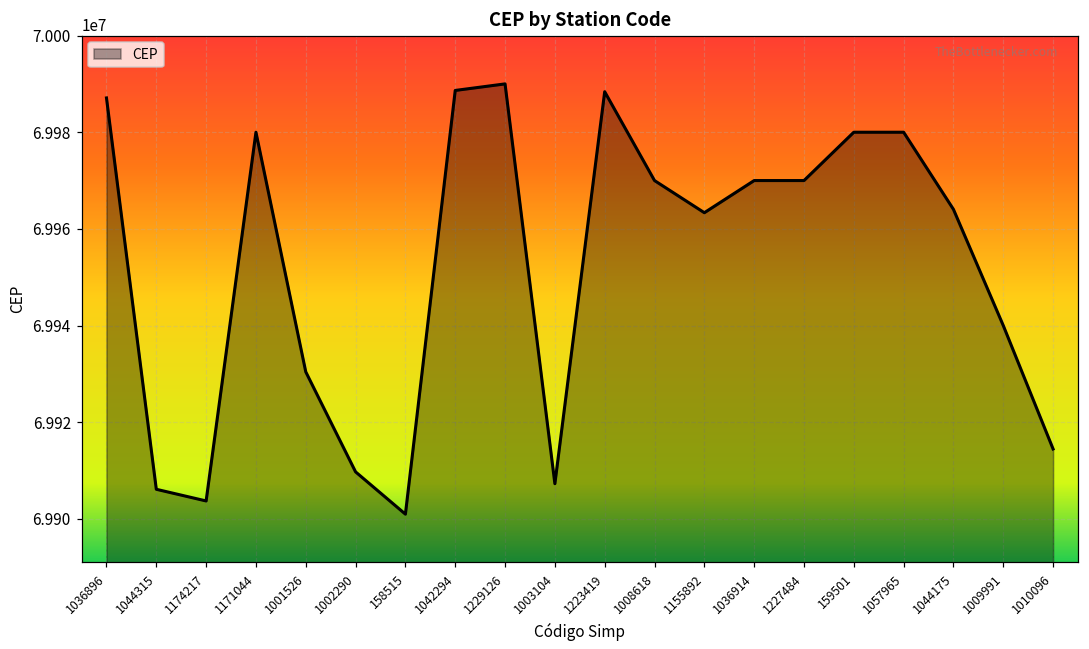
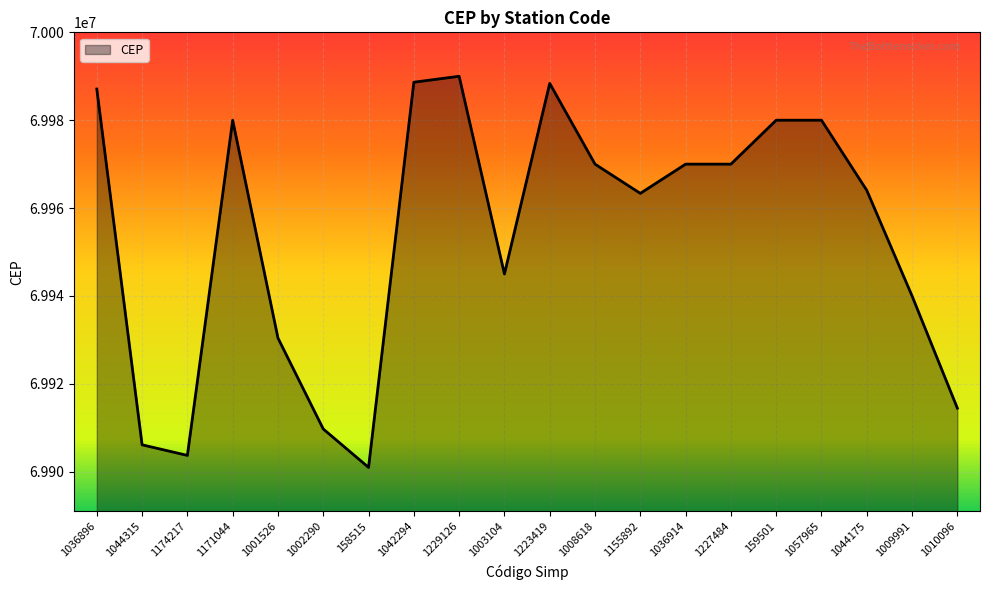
1003104: 69907000 -> 69945000
